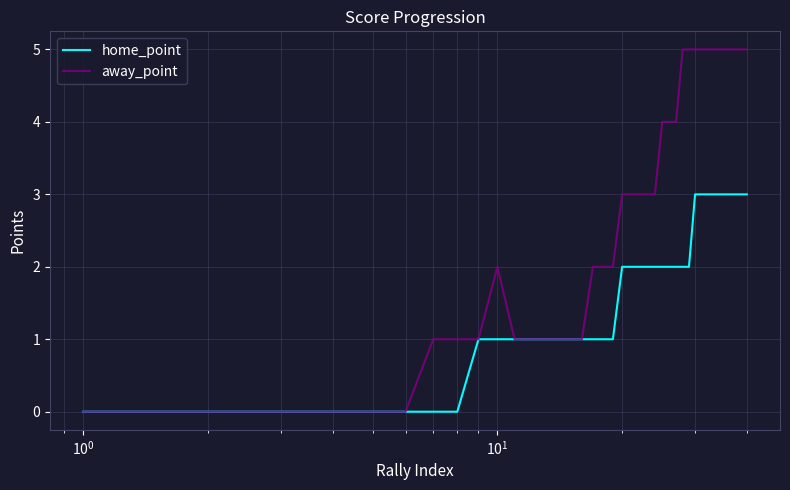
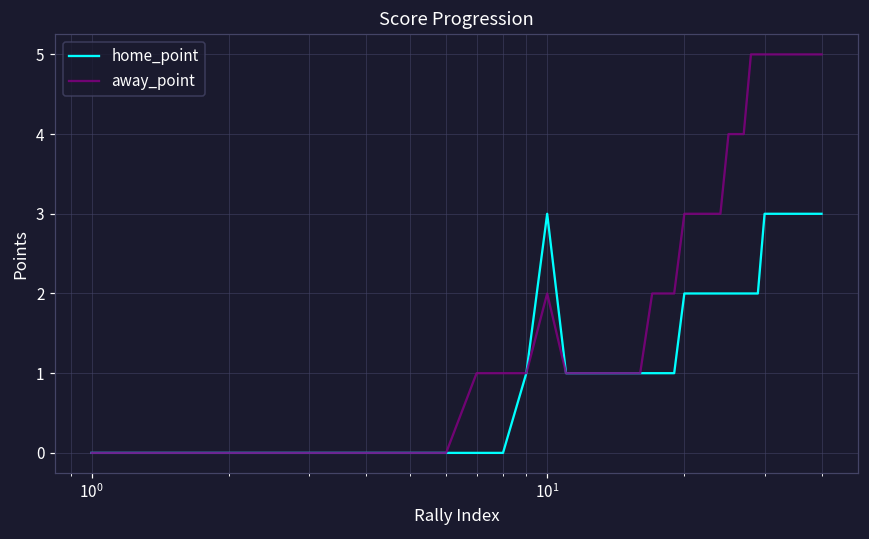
home_point, 10^1: 1 -> 3
